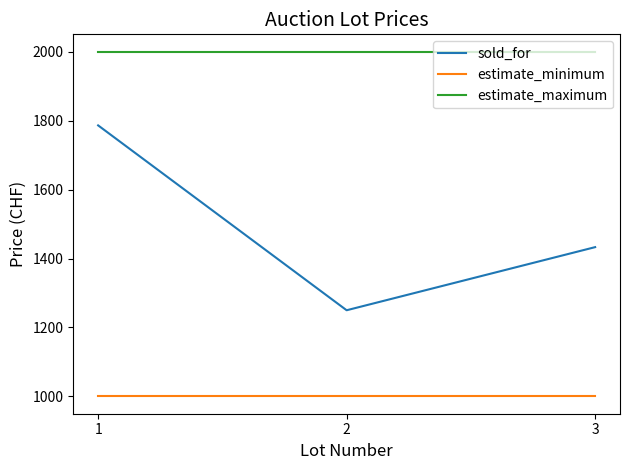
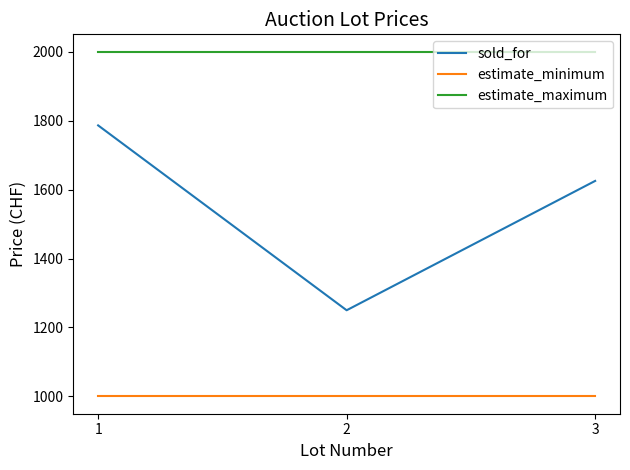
sold_for, 3: 1430 -> 1630
